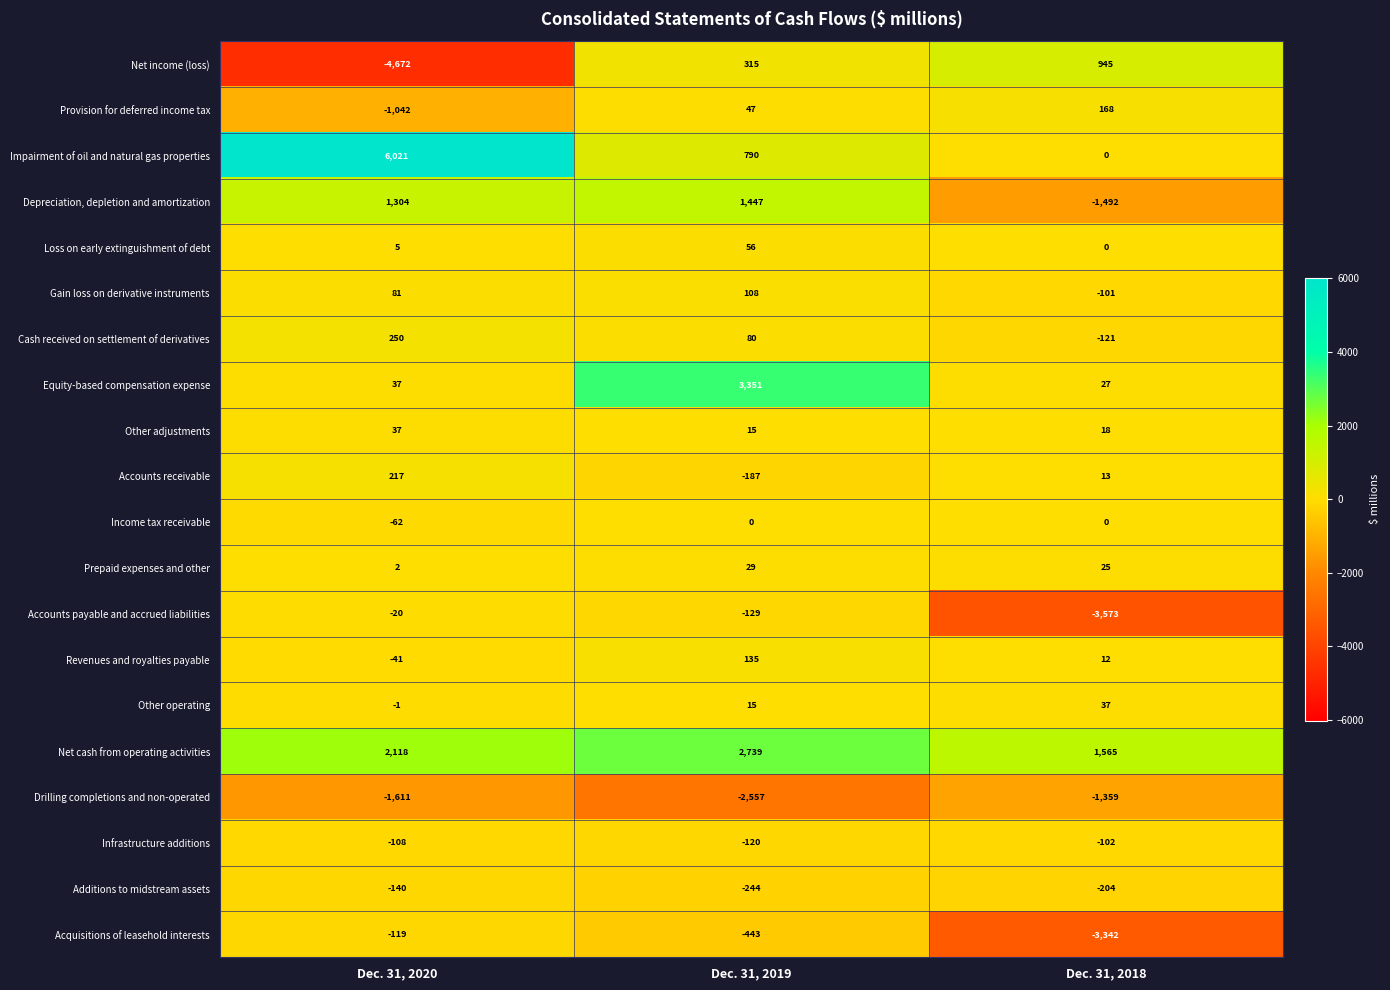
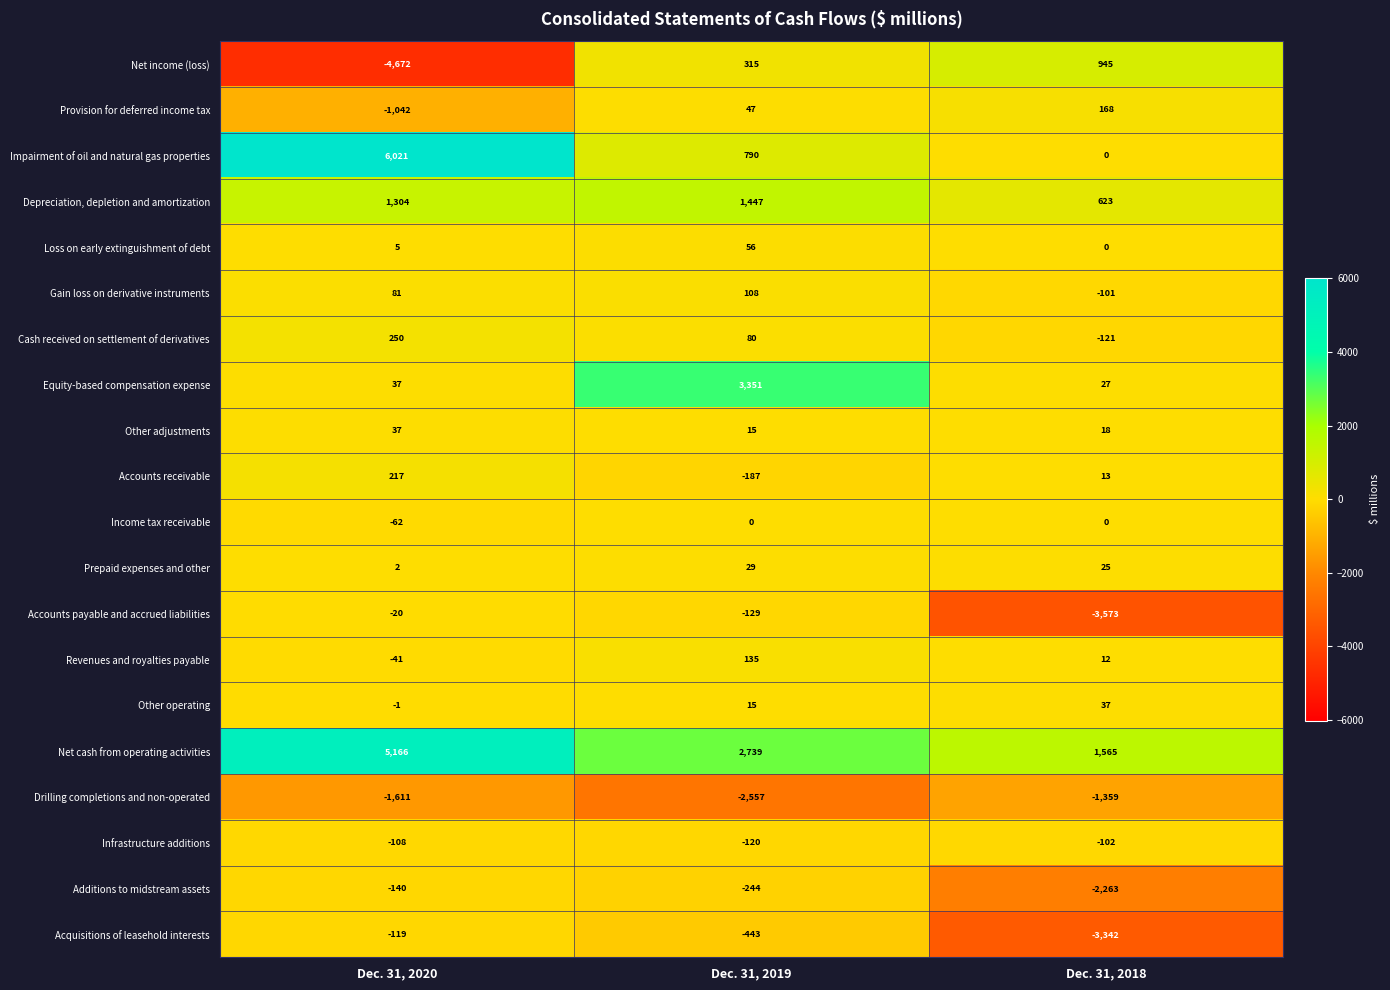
Depreciation, depletion and amortization, Dec. 31, 2018: -1,492 -> 623
Net cash from operating activities, Dec. 31, 2020: 2,118 -> 5,166
Additions to midstream assets, Dec. 31, 2018: -204 -> -2,263
